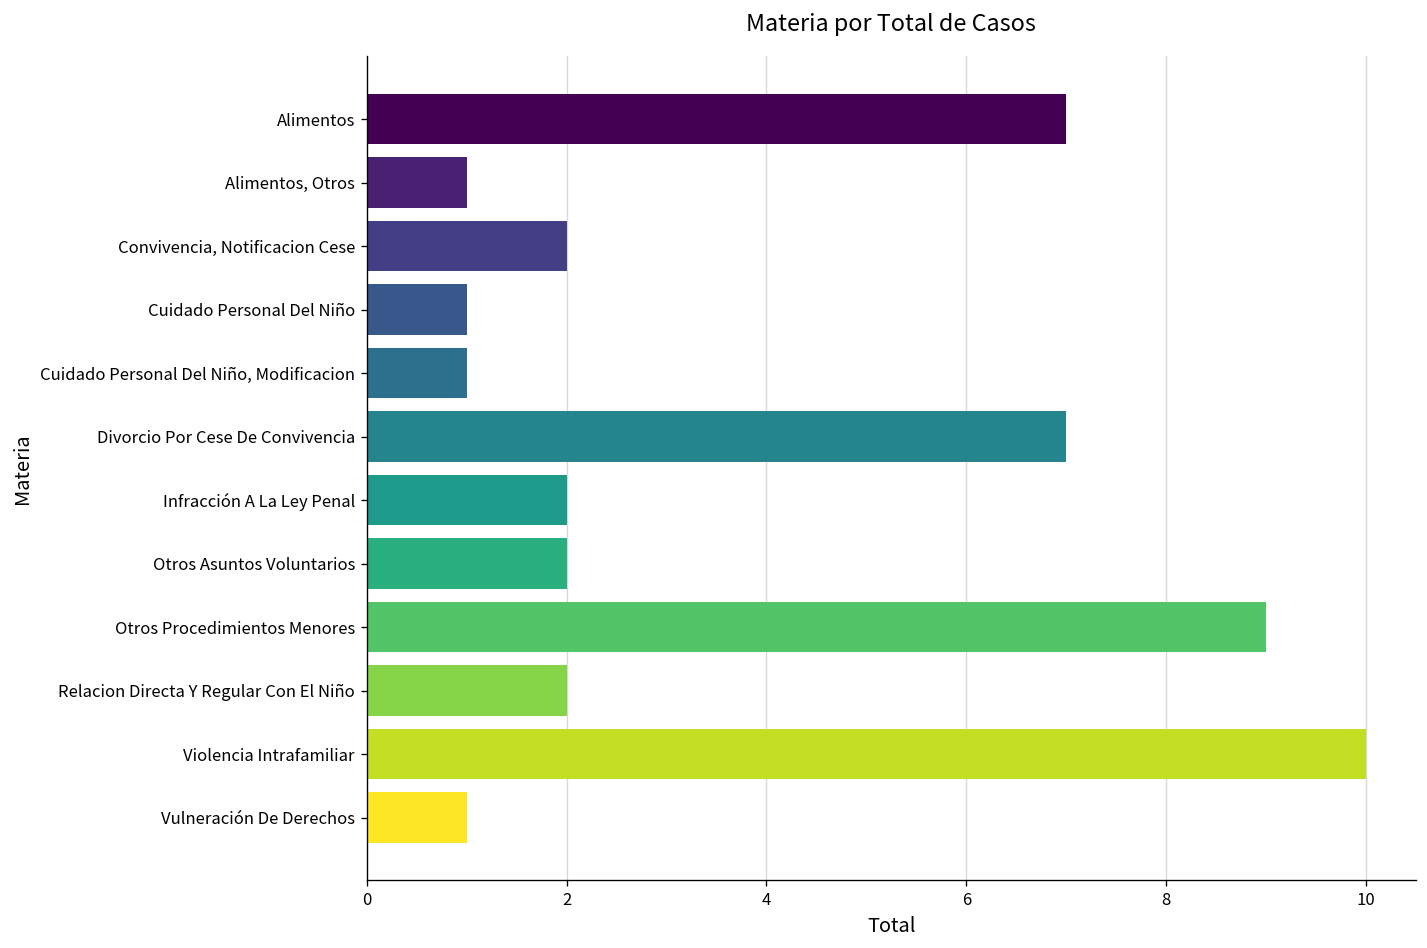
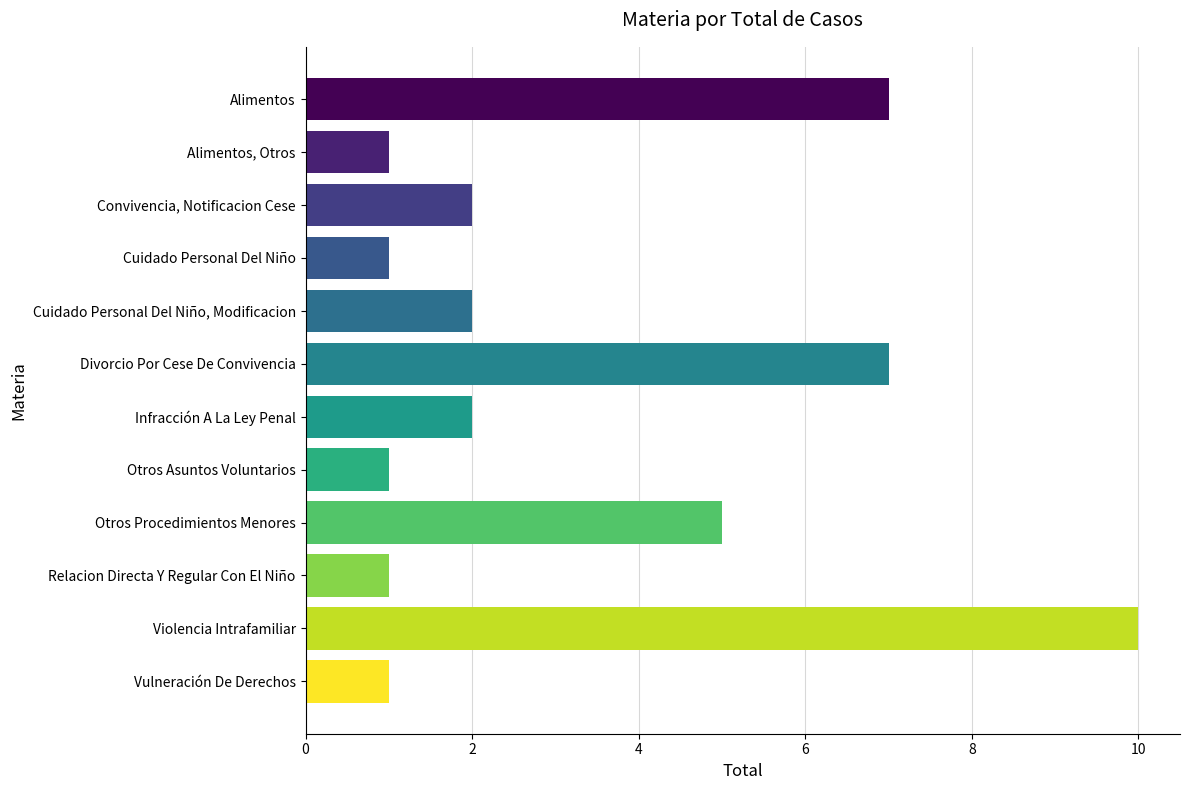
Cuidado Personal Del Niño, Modificacion: 1 -> 2
Otros Asuntos Voluntarios: 2 -> 1
Otros Procedimientos Menores: 9 -> 5
Relacion Directa Y Regular Con El Niño: 2 -> 1
